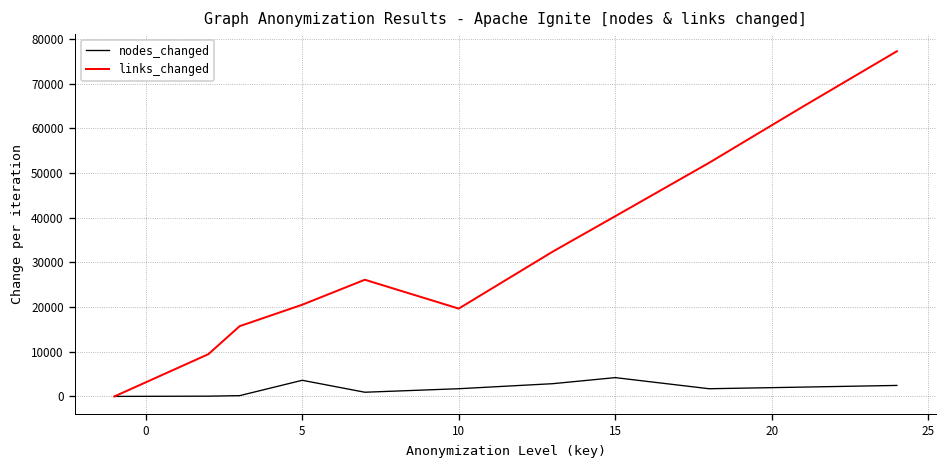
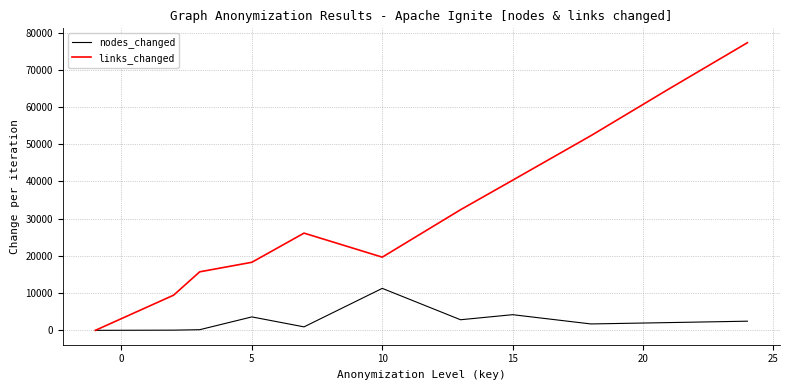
links_changed, 5: 21000 -> 18000
nodes_changed, 10: 2000 -> 11000
